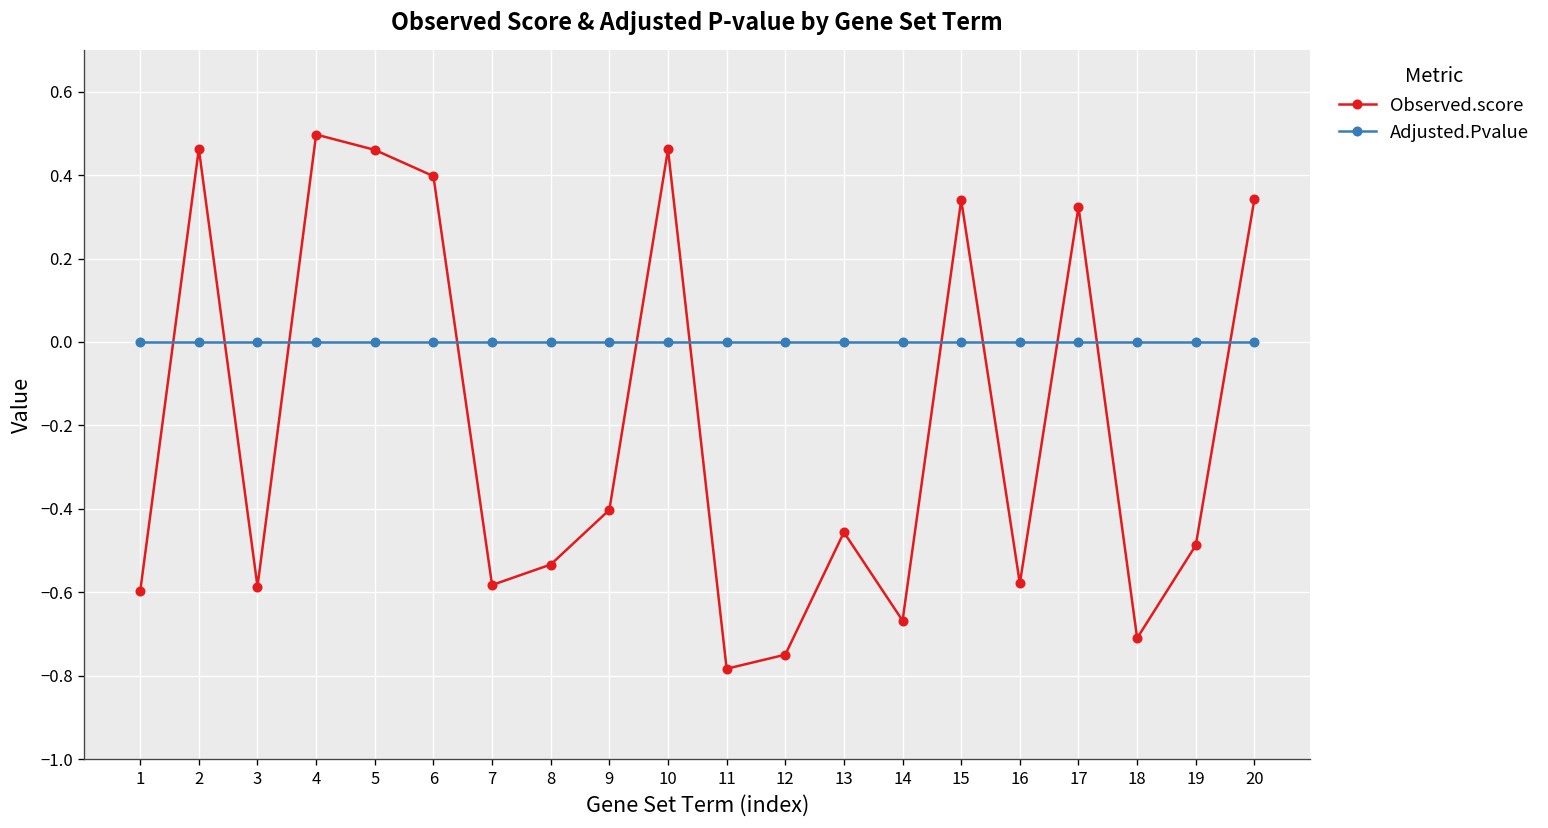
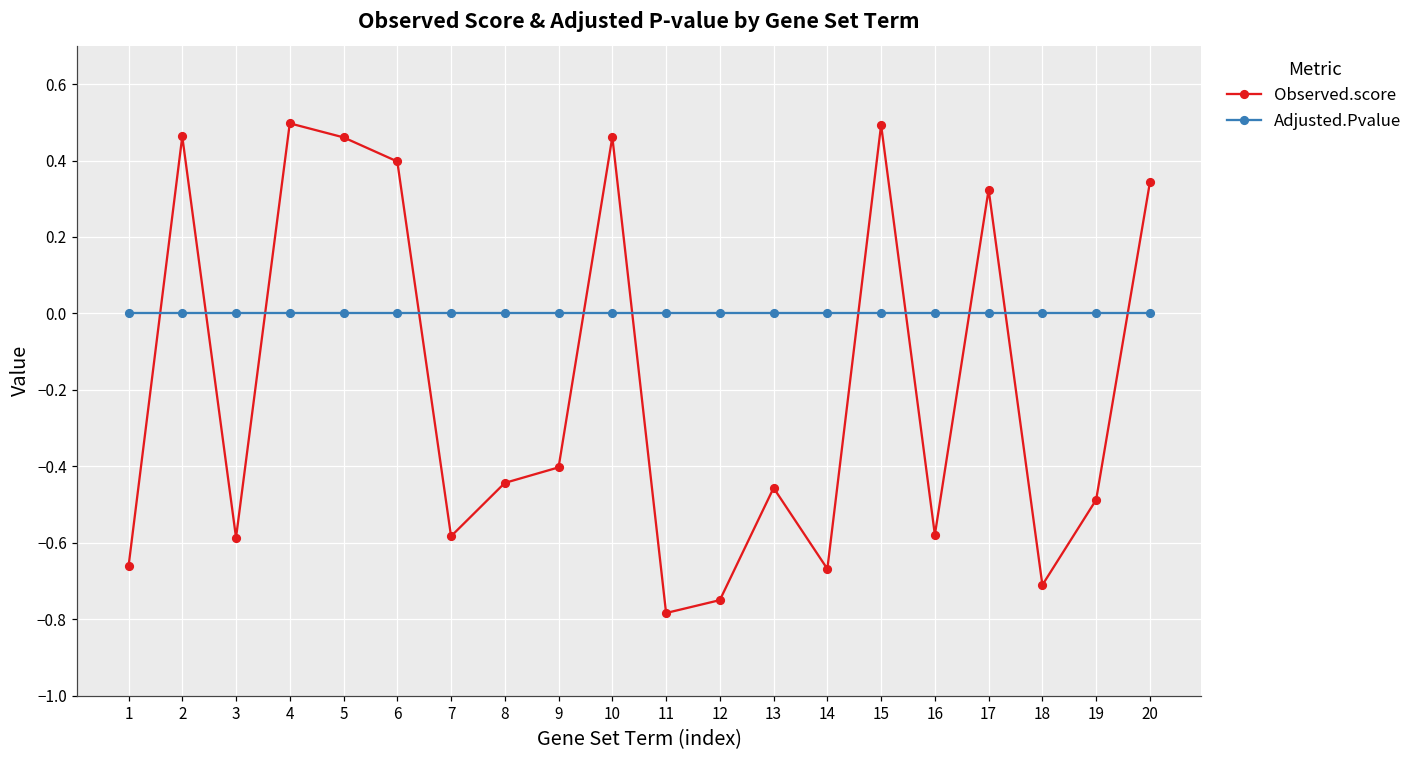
Observed.score, 1: -0.60 -> -0.66
Observed.score, 8: -0.53 -> -0.44
Observed.score, 15: 0.34 -> 0.49
